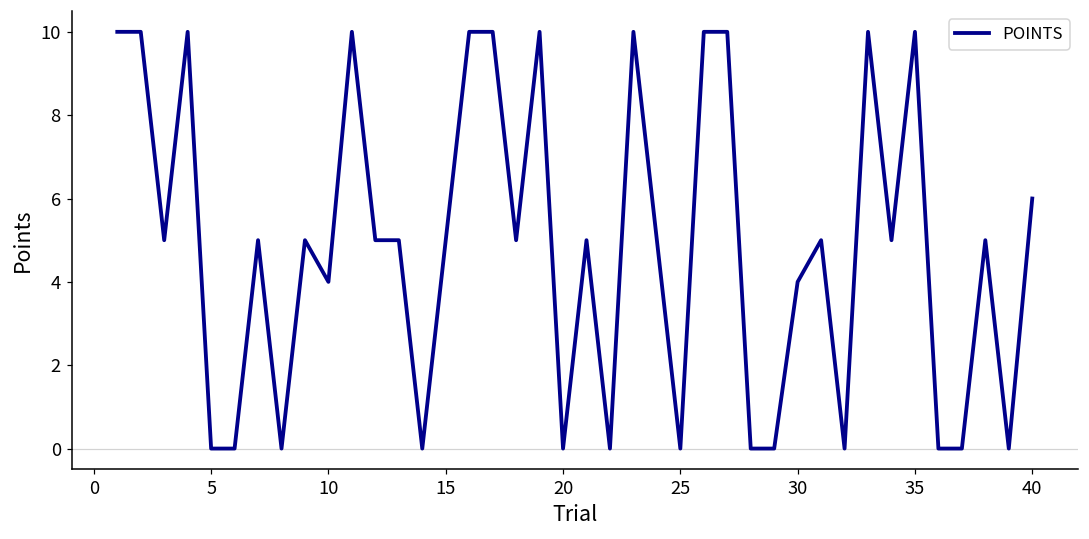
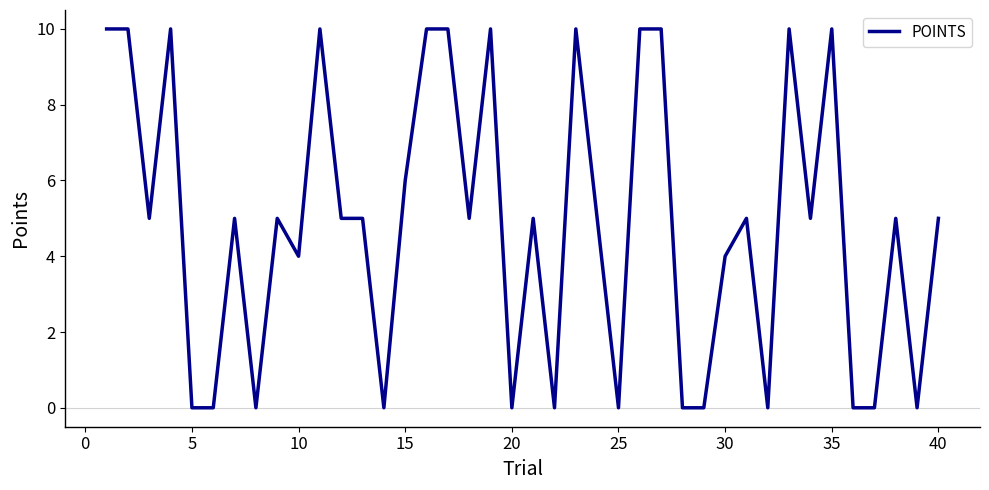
15: 5 -> 6
40: 6 -> 5
